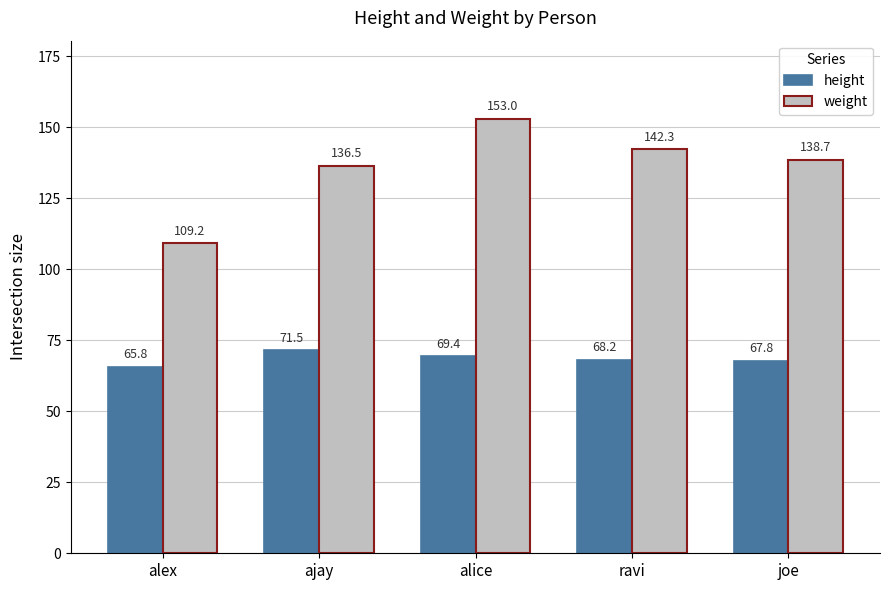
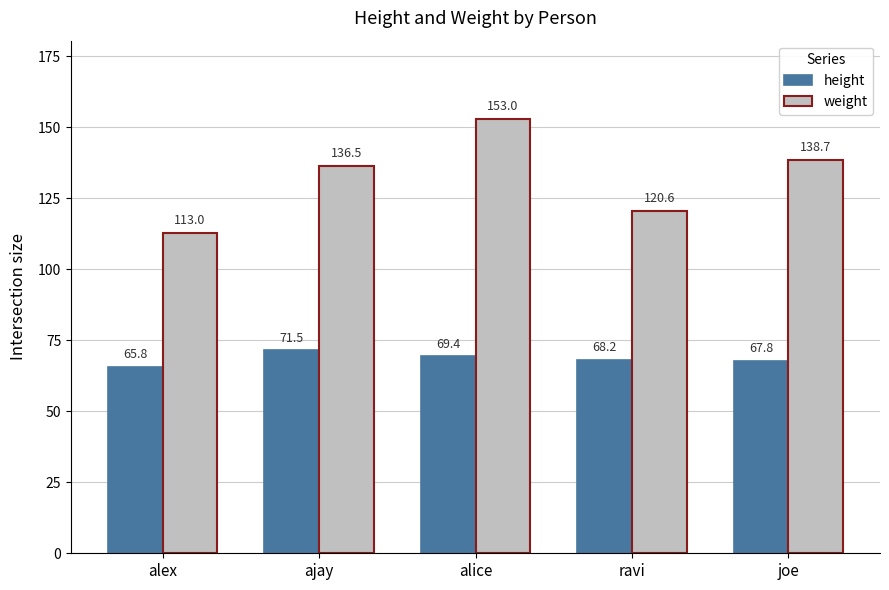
weight, alex: 109.2 -> 113.0
weight, ravi: 142.3 -> 120.6
